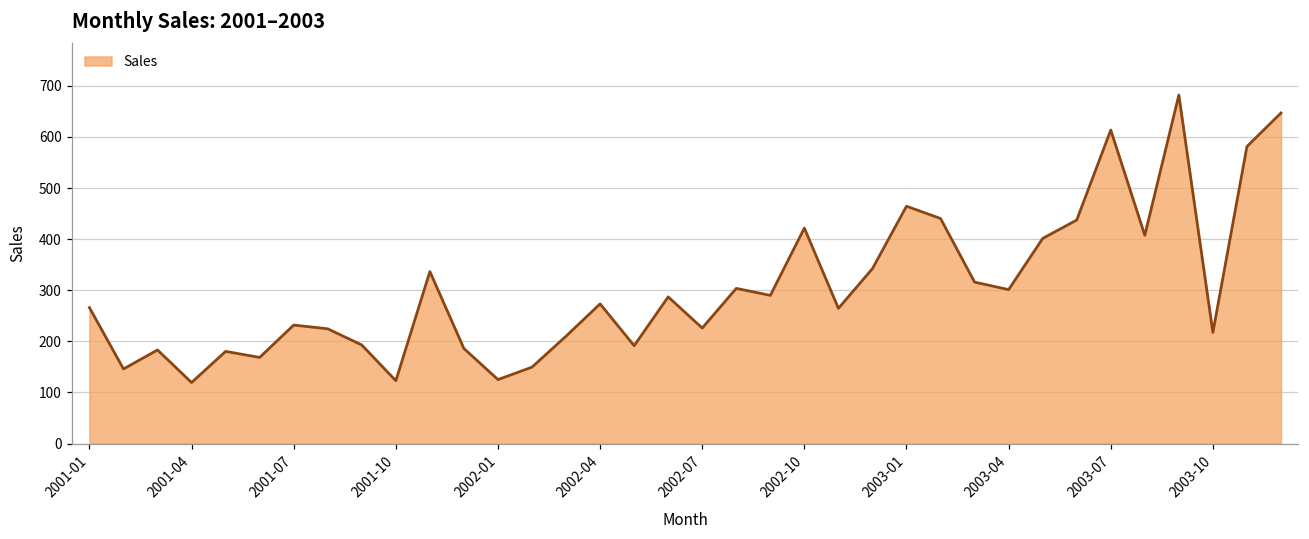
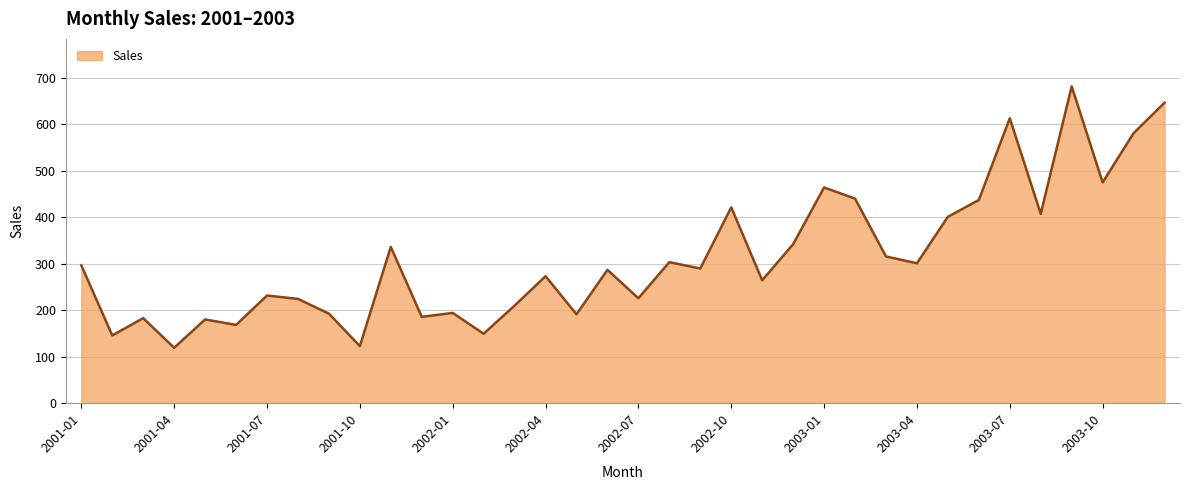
2001-01: 270 -> 300
2002-01: 130 -> 190
2003-10: 220 -> 480
